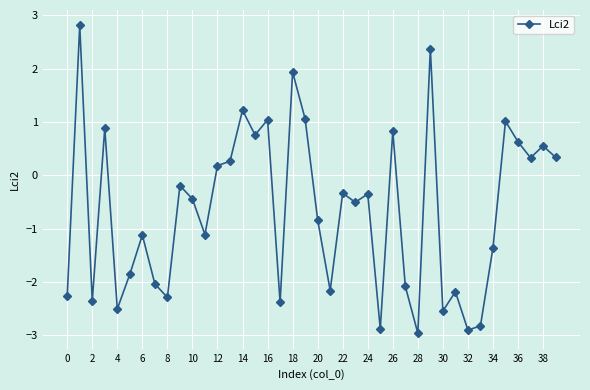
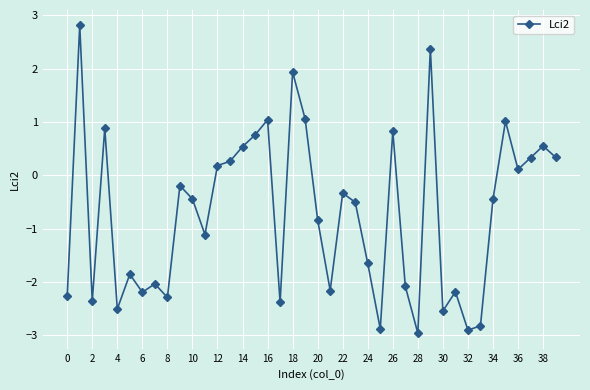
6: -1.1 -> -2.2
14: 1.2 -> 0.5
24: -0.3 -> -1.7
34: -1.4 -> -0.4
36: 0.6 -> 0.1
